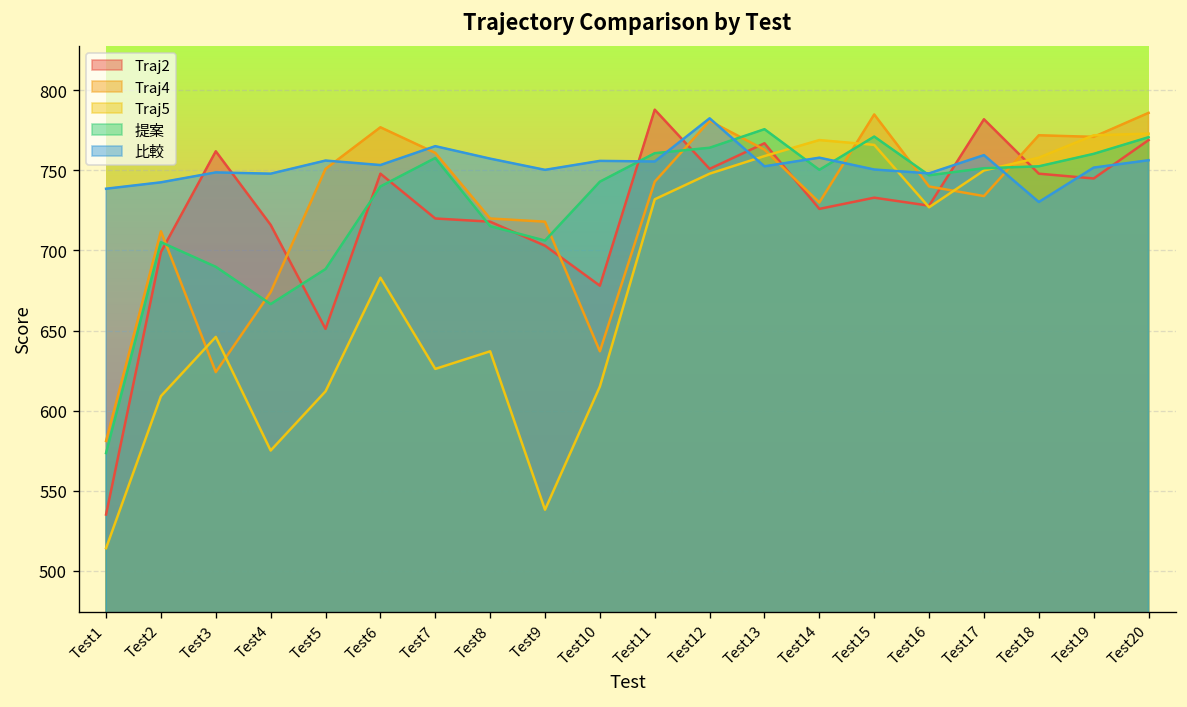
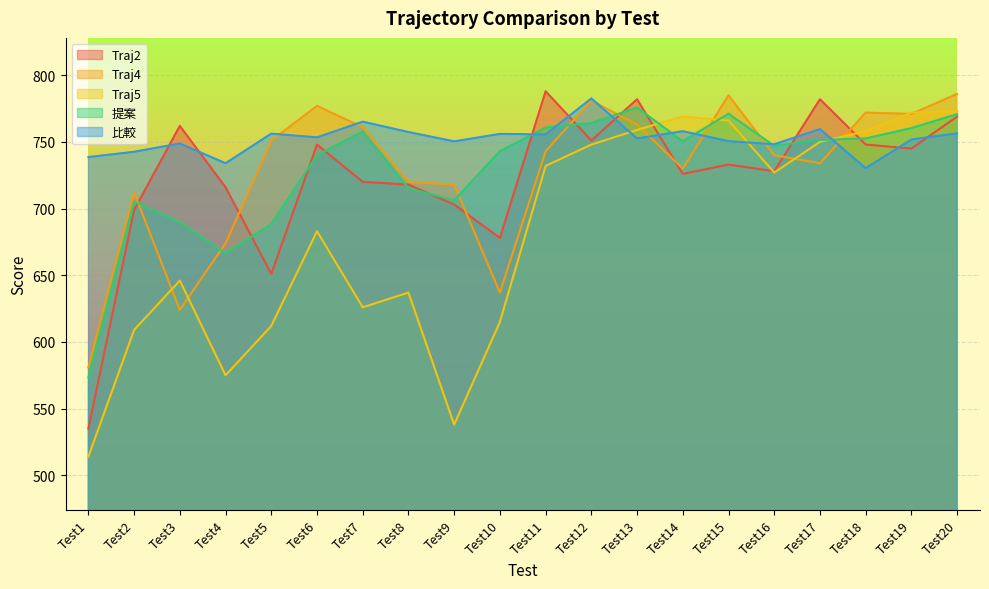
比較, Test4: 748 -> 734
Traj2, Test13: 767 -> 782
